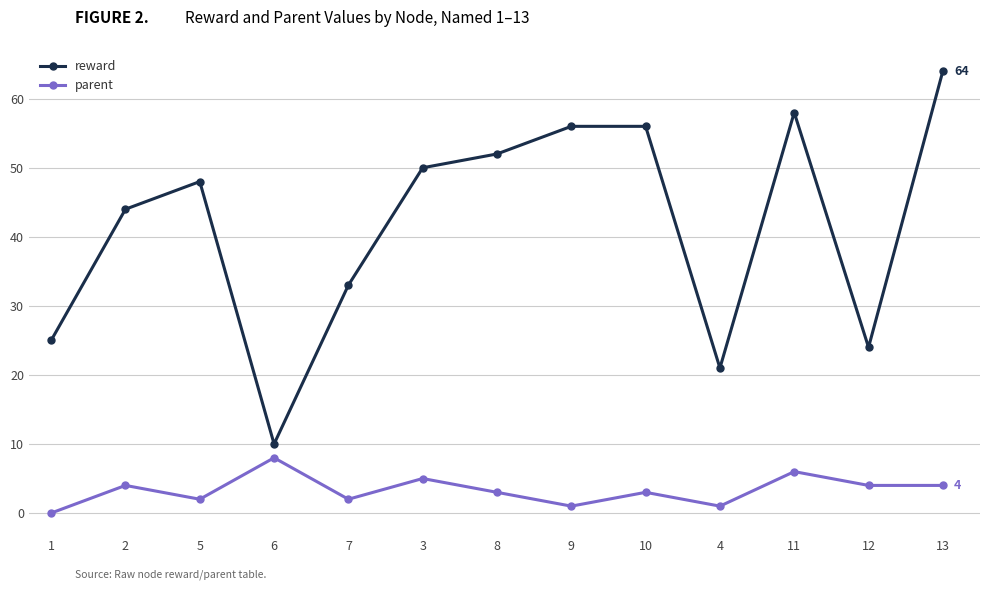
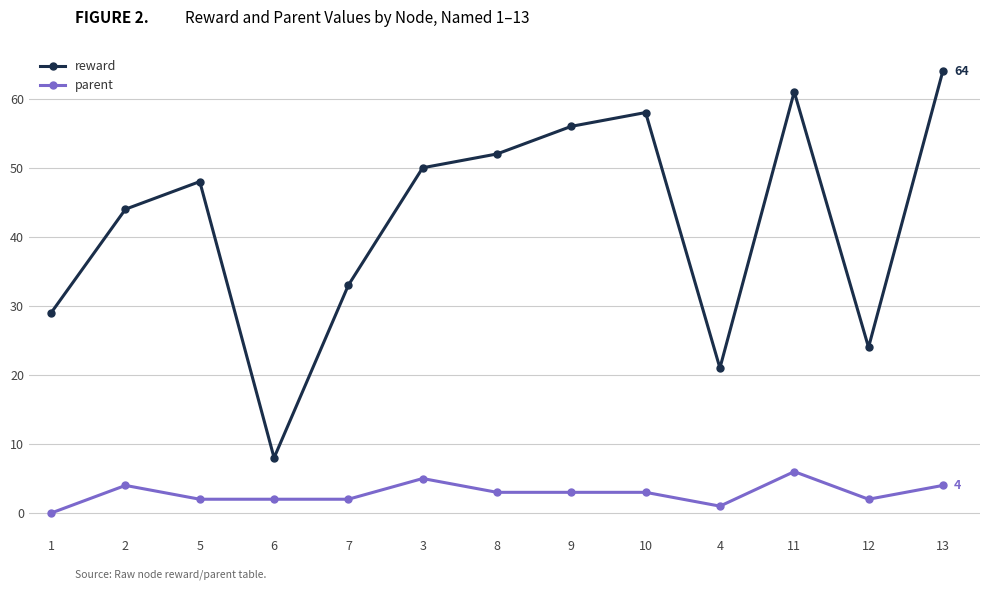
reward, 1: 25 -> 29
reward, 6: 10 -> 8
parent, 6: 8 -> 2
parent, 9: 1 -> 3
reward, 10: 56 -> 58
reward, 11: 58 -> 61
parent, 12: 4 -> 2
